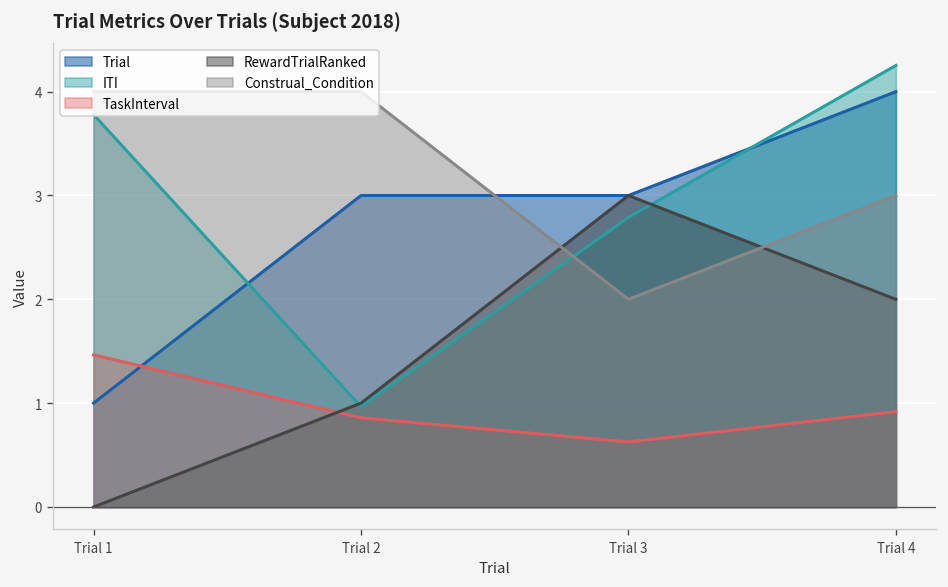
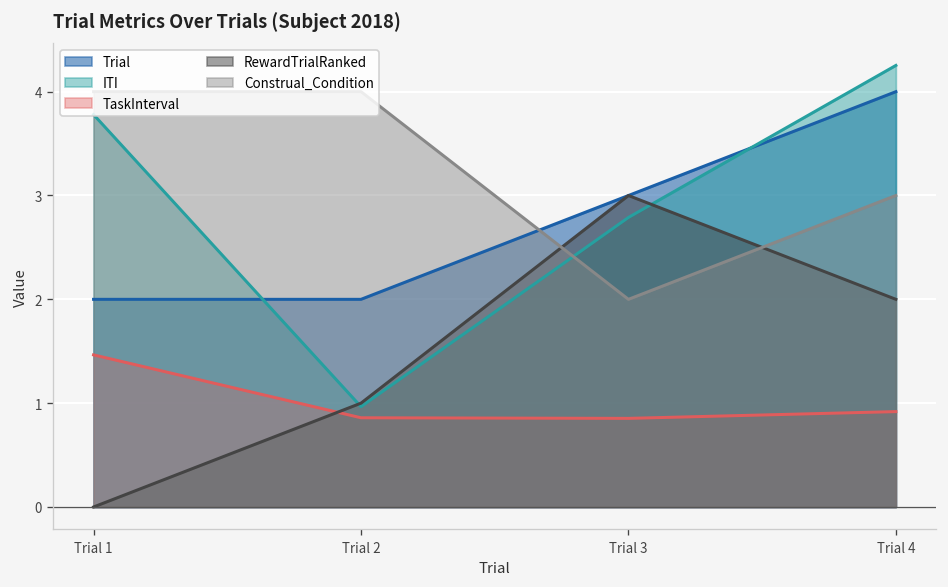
Trial, Trial 1: 1 -> 2
Trial, Trial 2: 3 -> 2
TaskInterval, Trial 3: 0.6 -> 0.9
